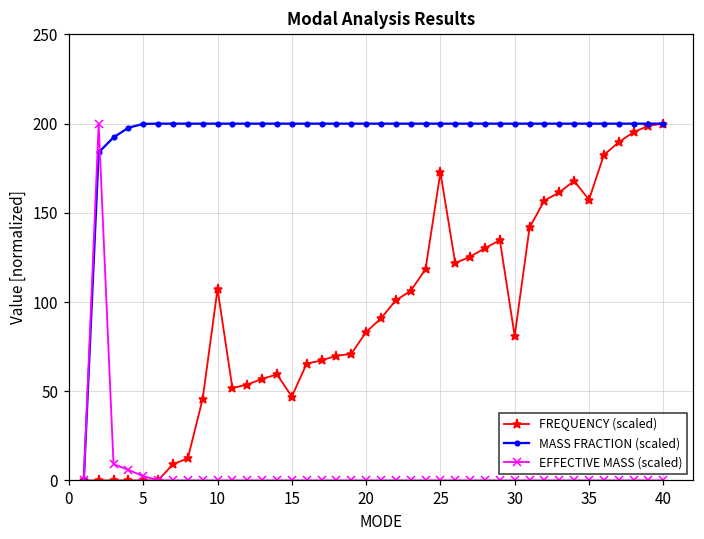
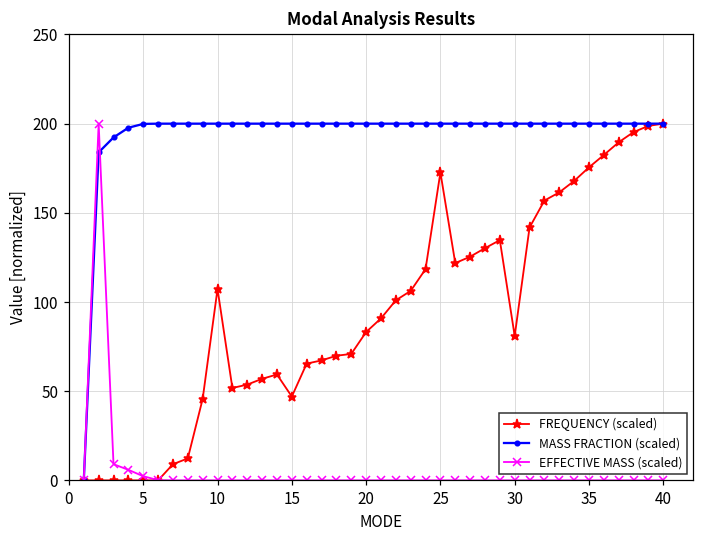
FREQUENCY (scaled), 35: 157 -> 176
